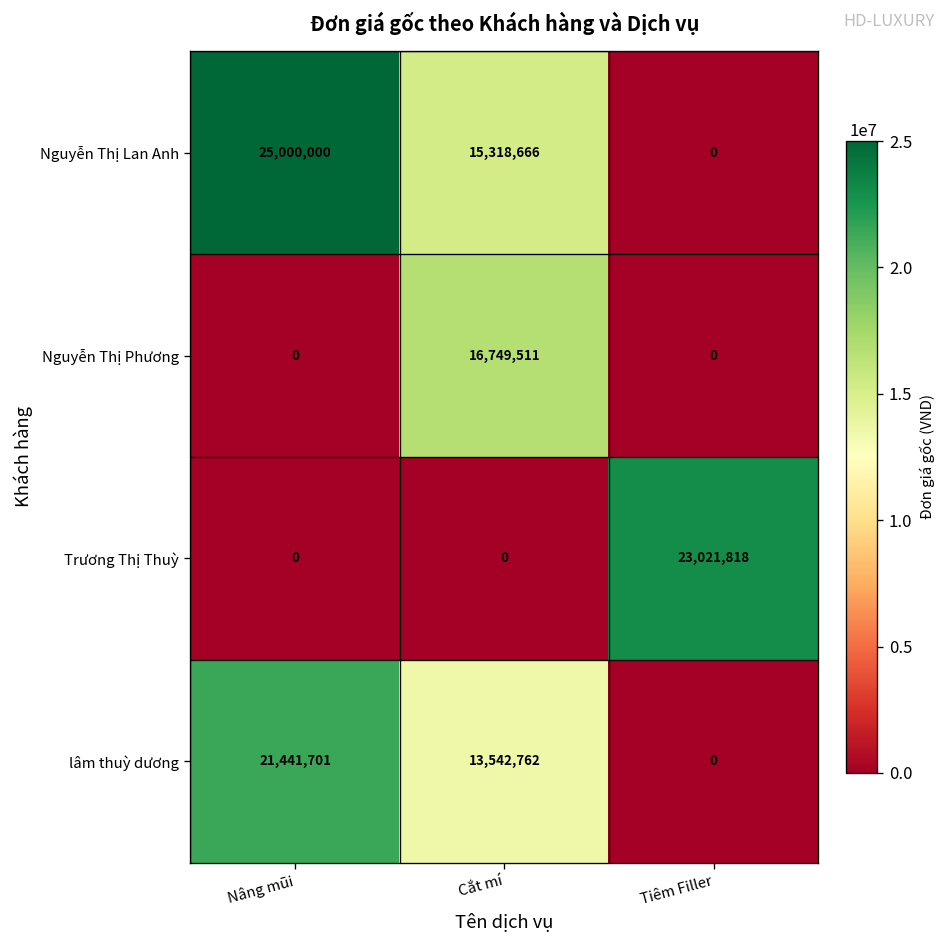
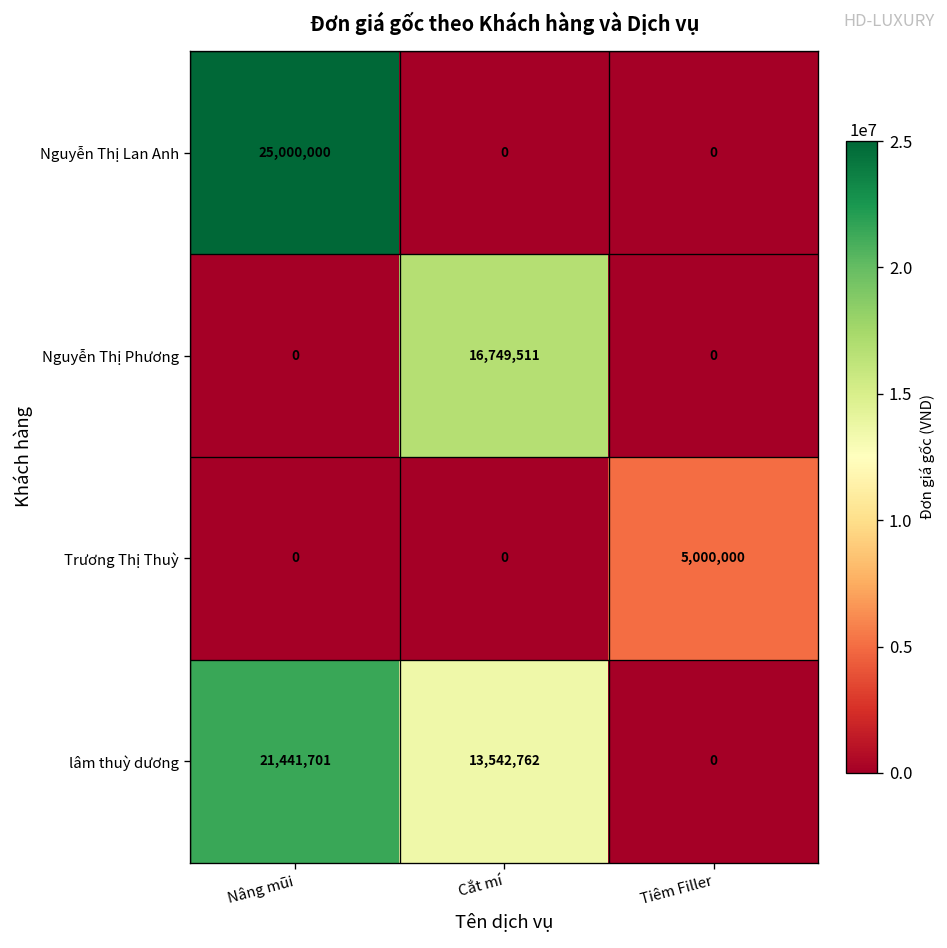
Nguyễn Thị Lan Anh, Cắt mí: 15,318,666 -> 0
Trương Thị Thuỳ, Tiêm Filler: 23,021,818 -> 5,000,000
